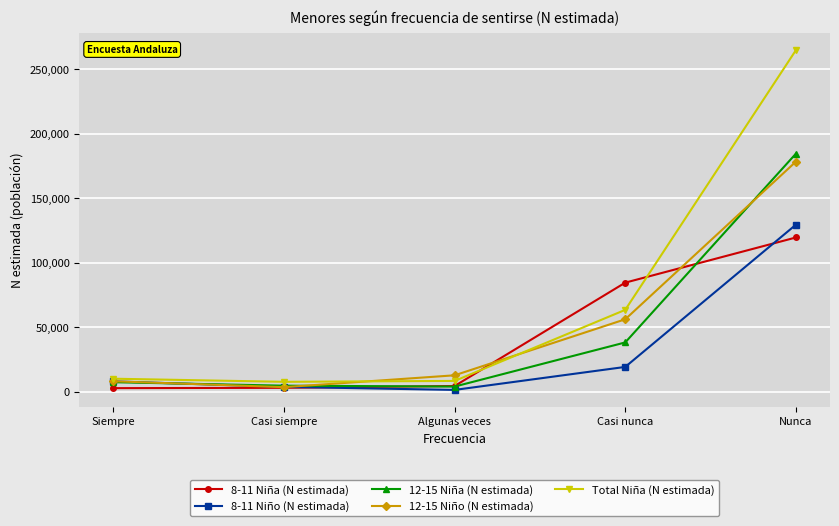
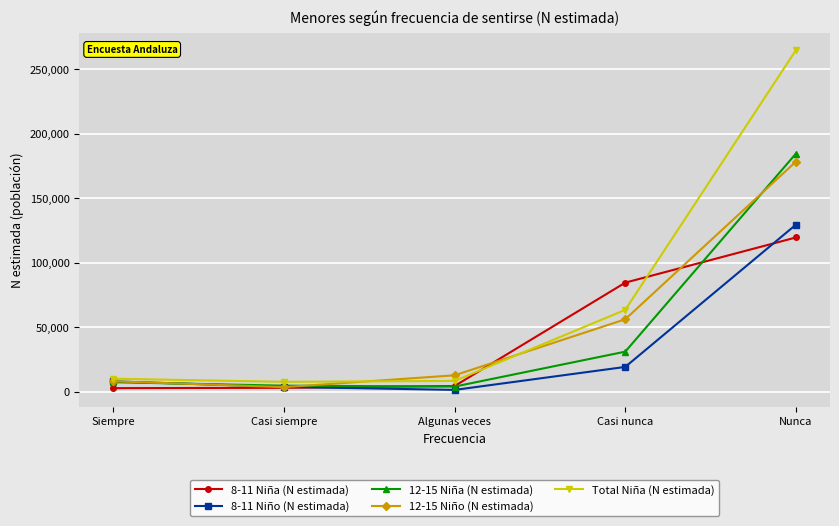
12-15 Niña (N estimada), Casi nunca: 38,000 -> 31,000
